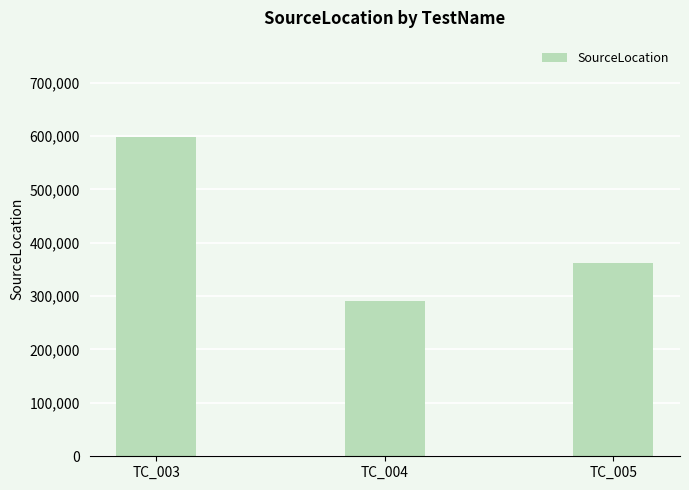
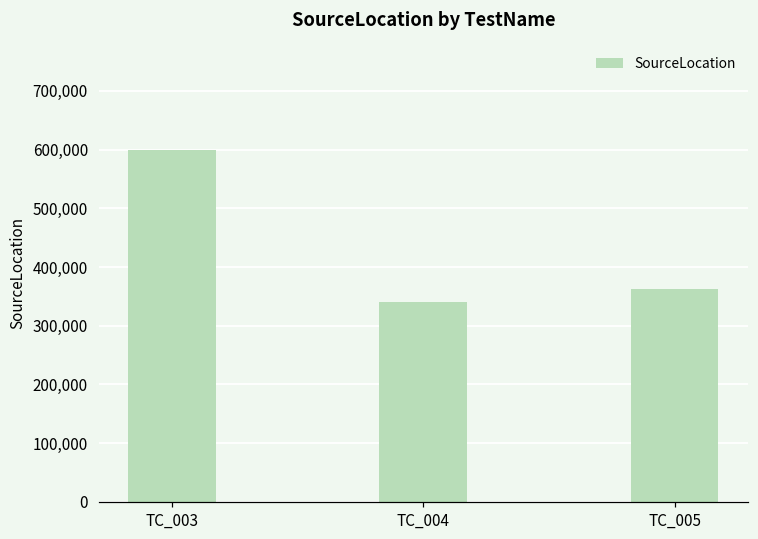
TC_004: 290,000 -> 340,000
